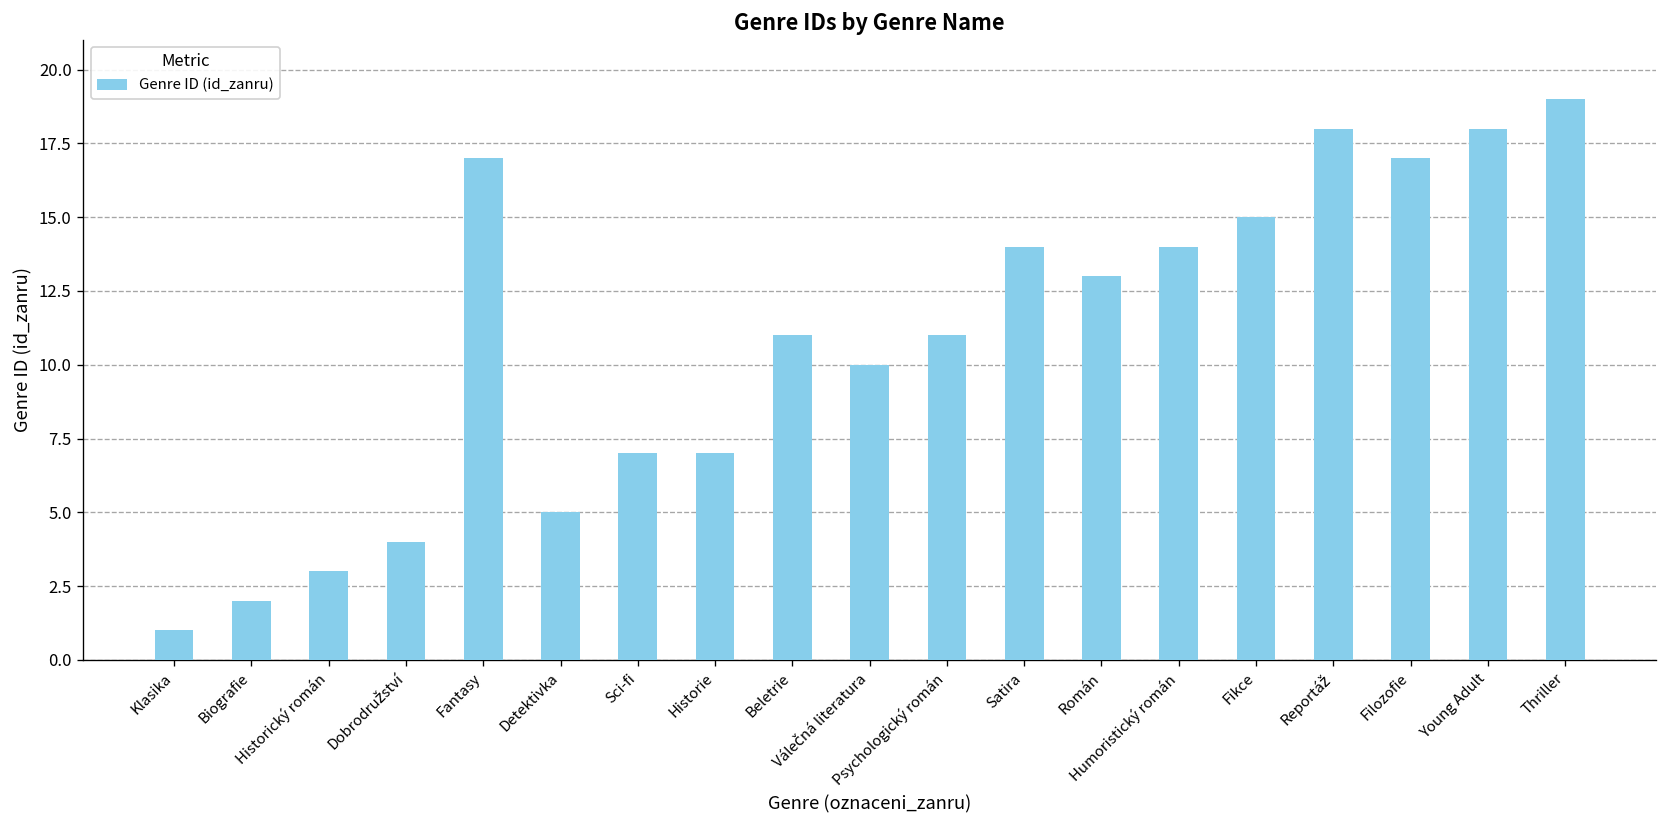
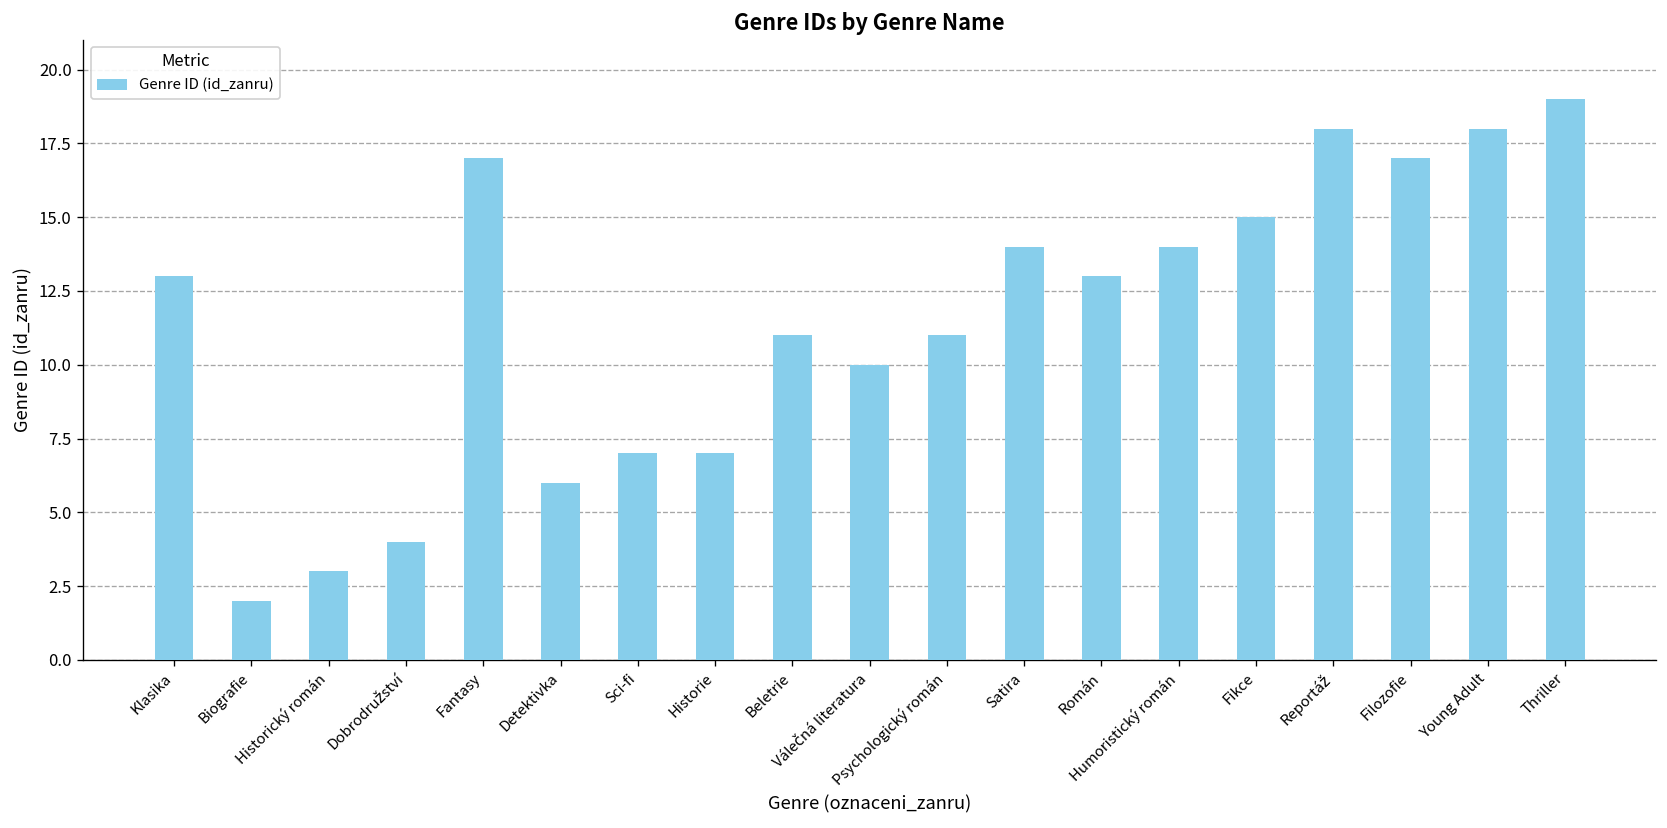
Klasika: 1 -> 13
Detektivka: 5 -> 6
